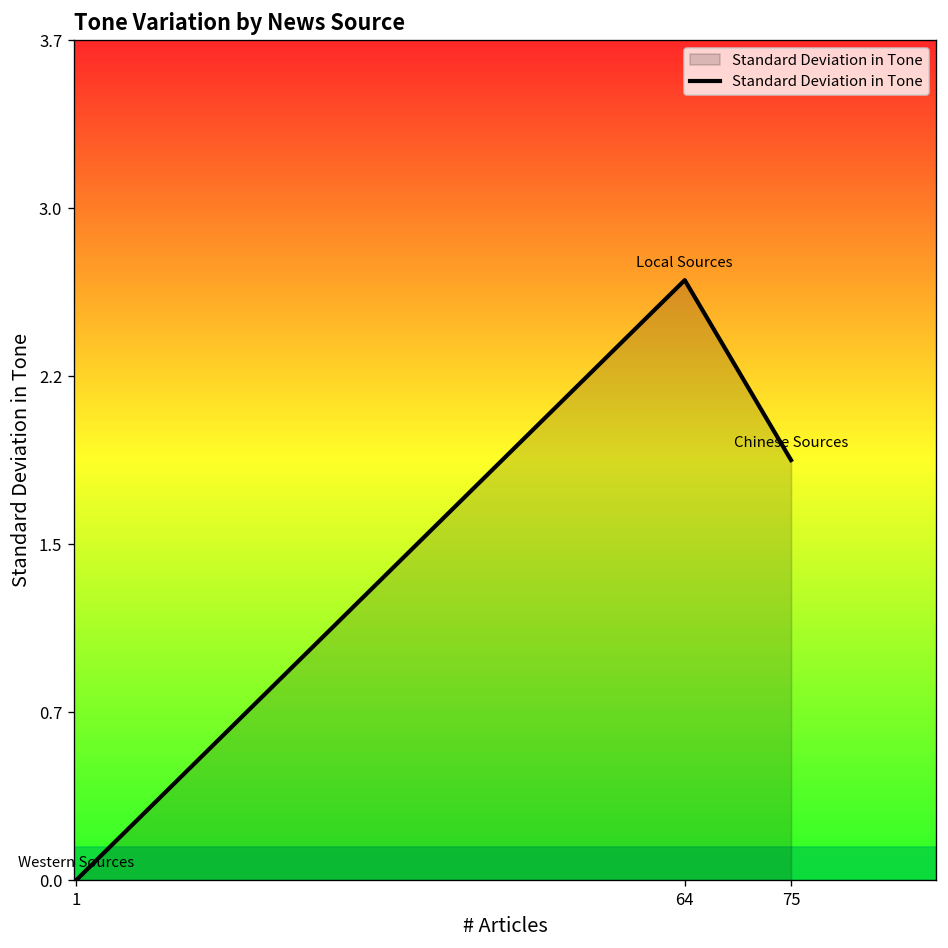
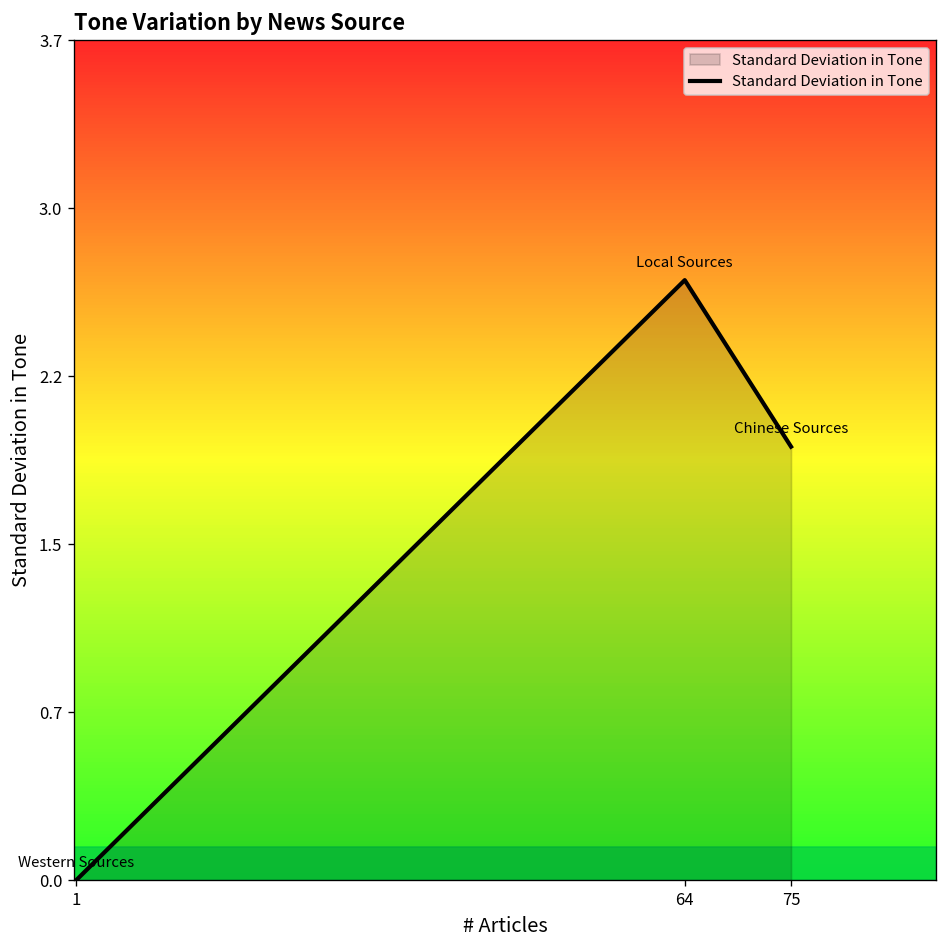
75: 1.87 -> 1.93
